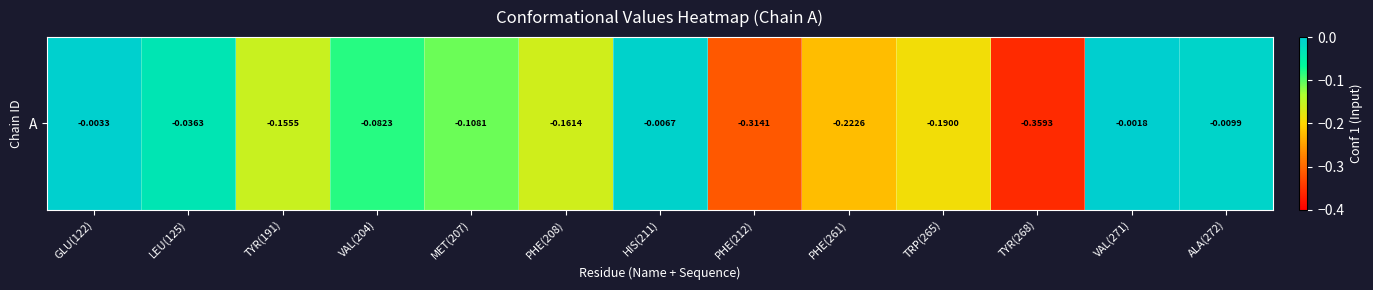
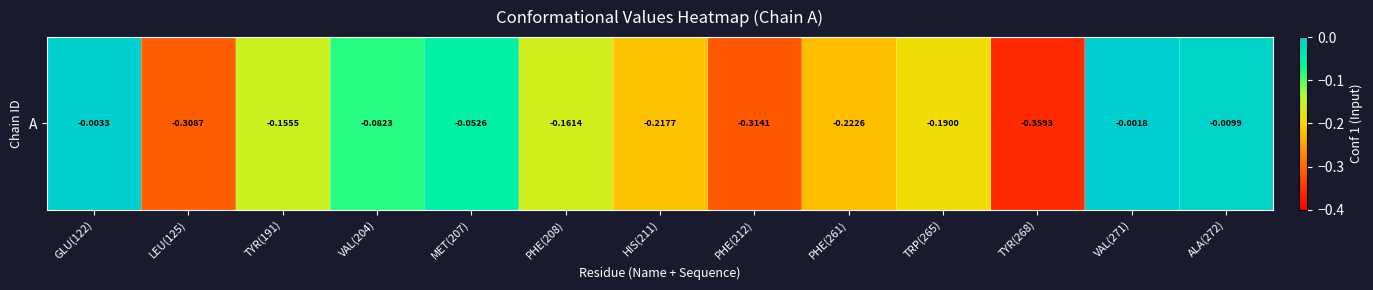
A, LEU(125): -0.0363 -> -0.3087
A, MET(207): -0.1081 -> -0.0526
A, HIS(211): -0.0067 -> -0.2177
